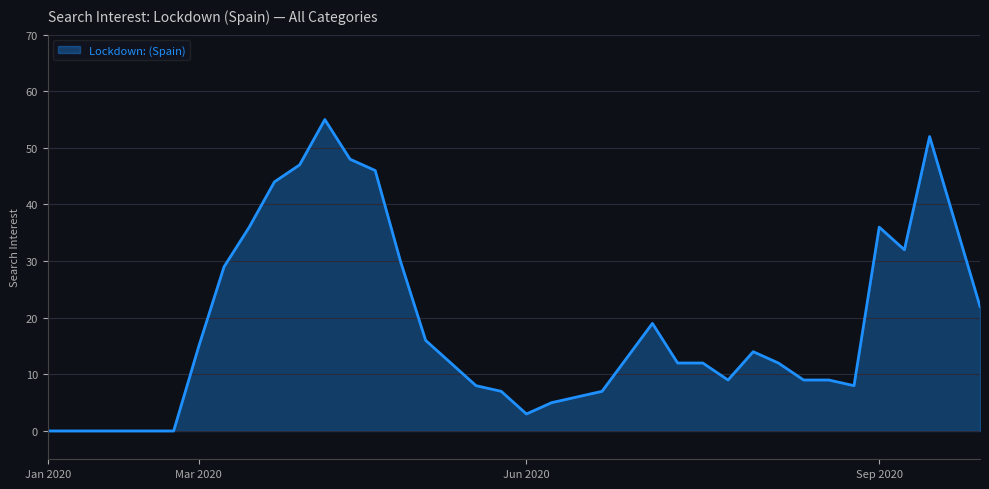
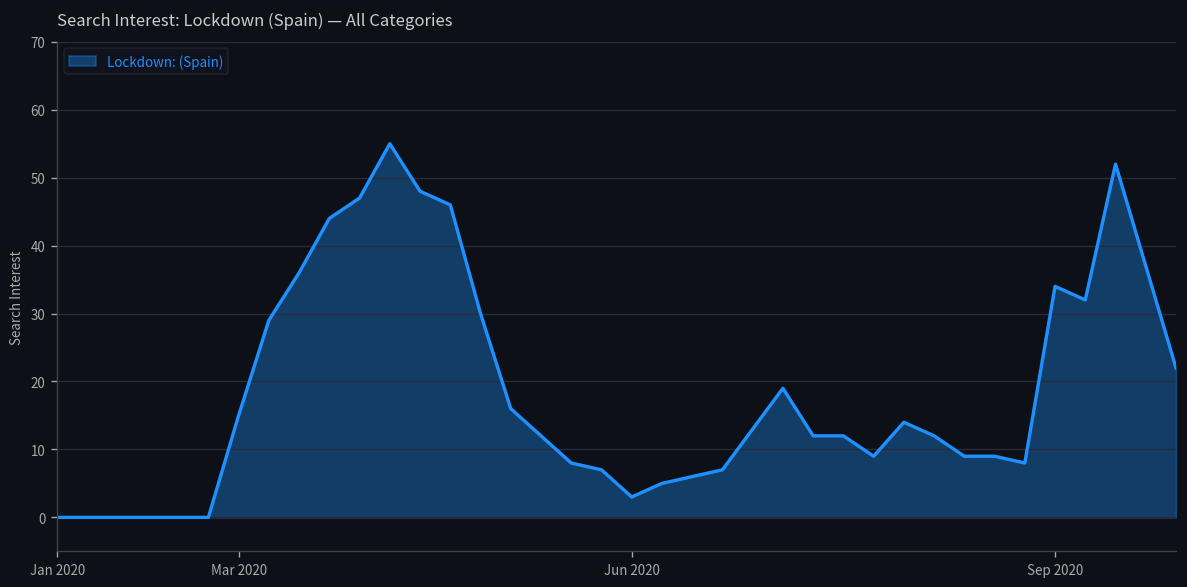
Sep 2020: 36 -> 34
